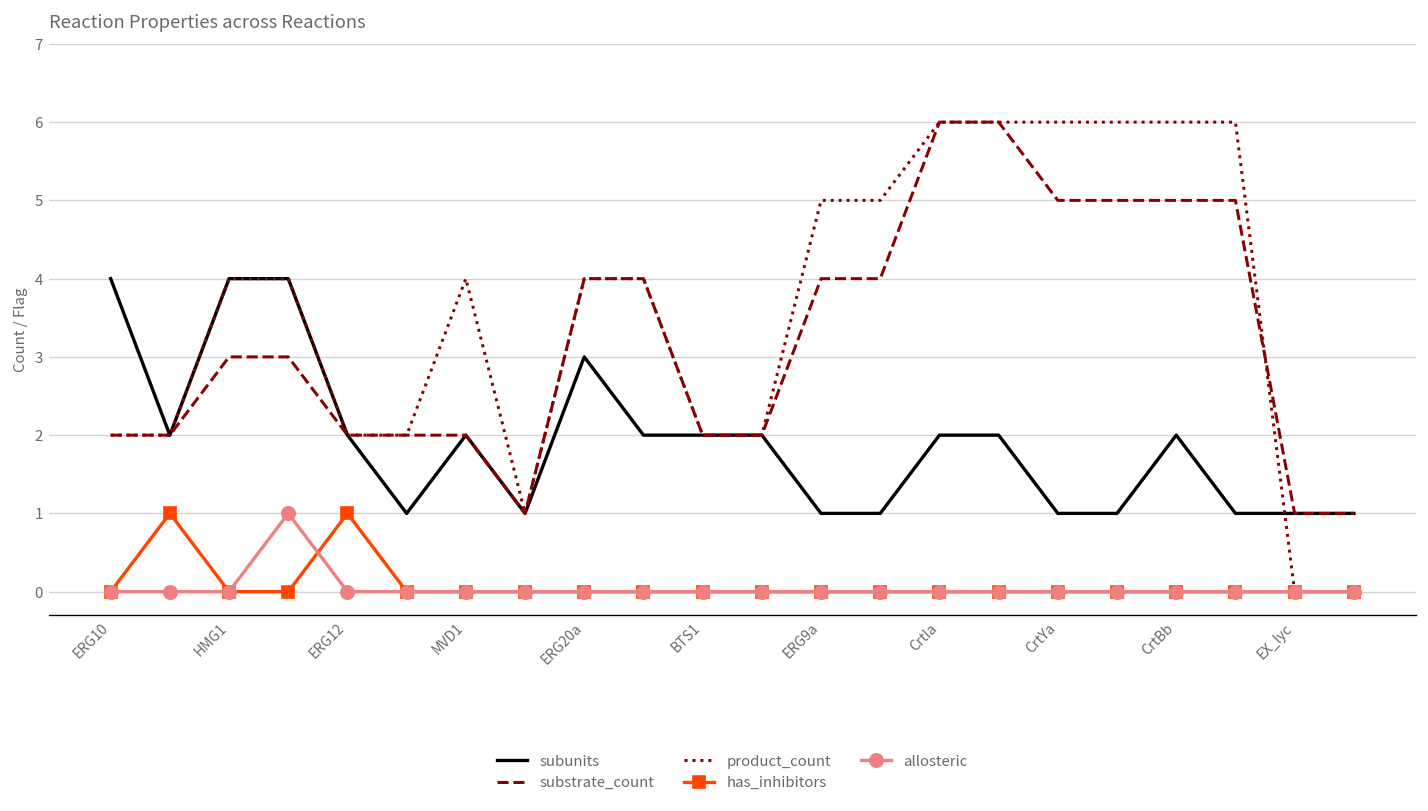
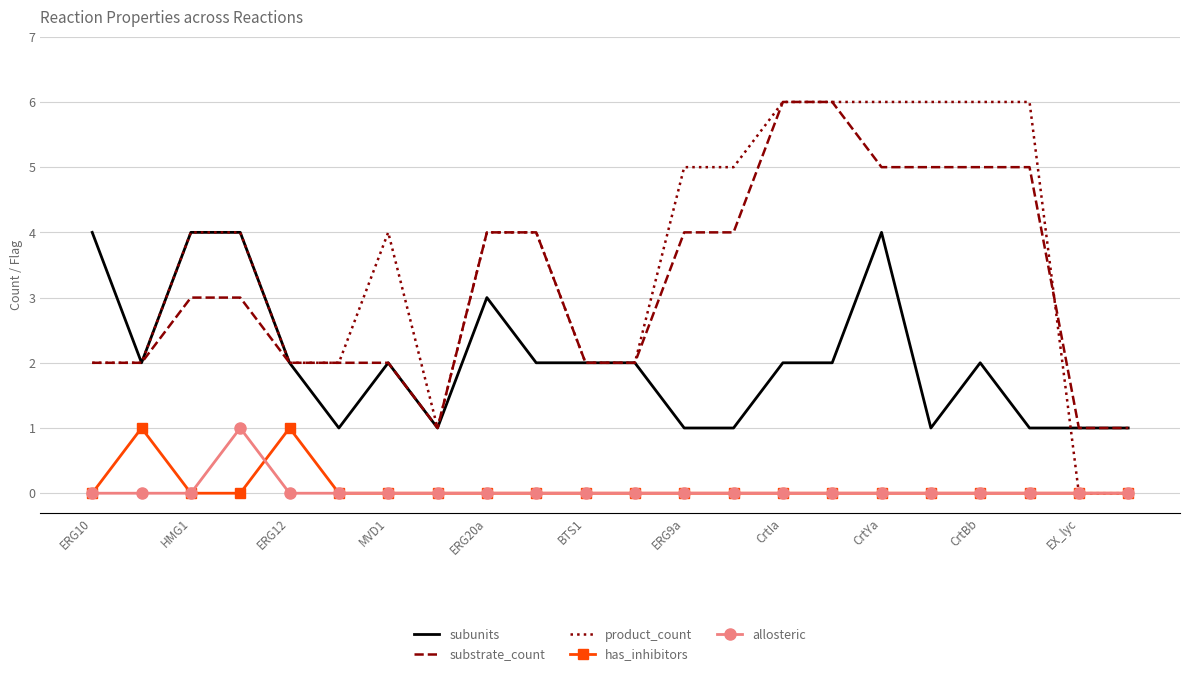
subunits, CrtYa: 1 -> 4
